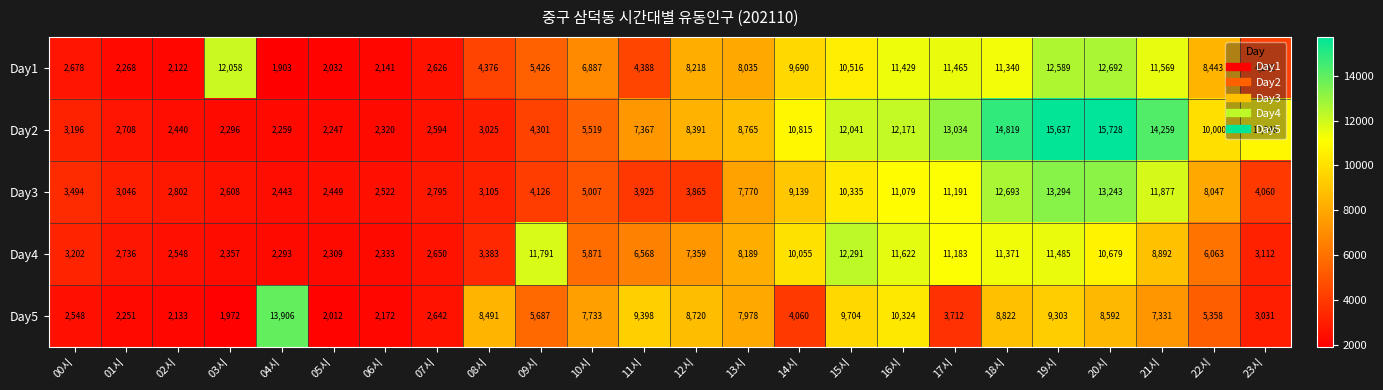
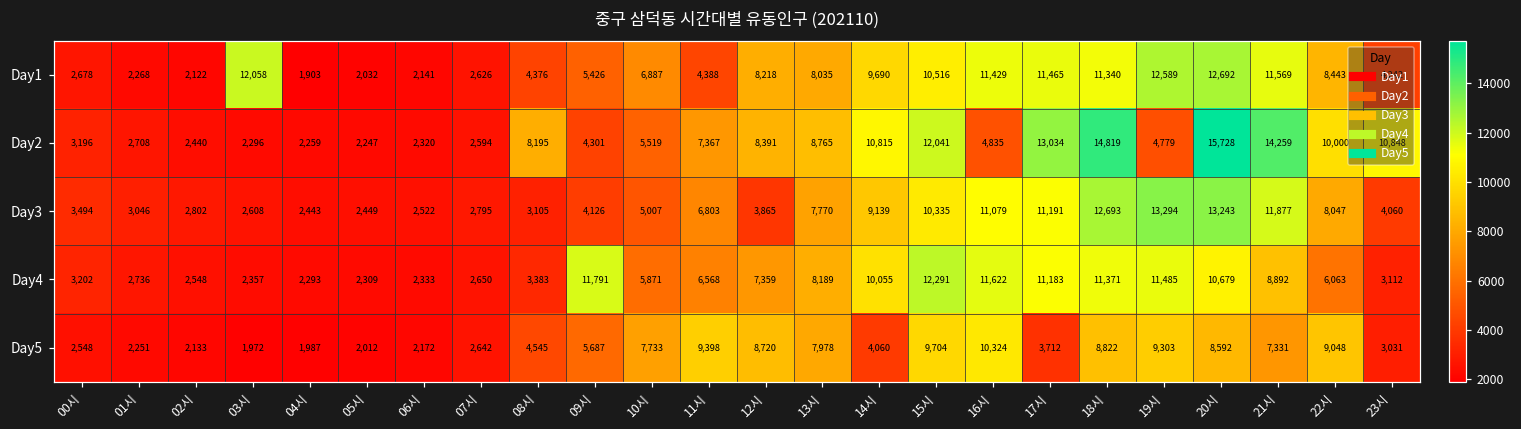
Day2, 08시: 3,025 -> 8,195
Day2, 16시: 12,171 -> 4,835
Day2, 19시: 15,637 -> 4,779
Day3, 11시: 3,925 -> 6,803
Day5, 04시: 13,906 -> 1,987
Day5, 08시: 8,491 -> 4,545
Day5, 22시: 5,358 -> 9,048
